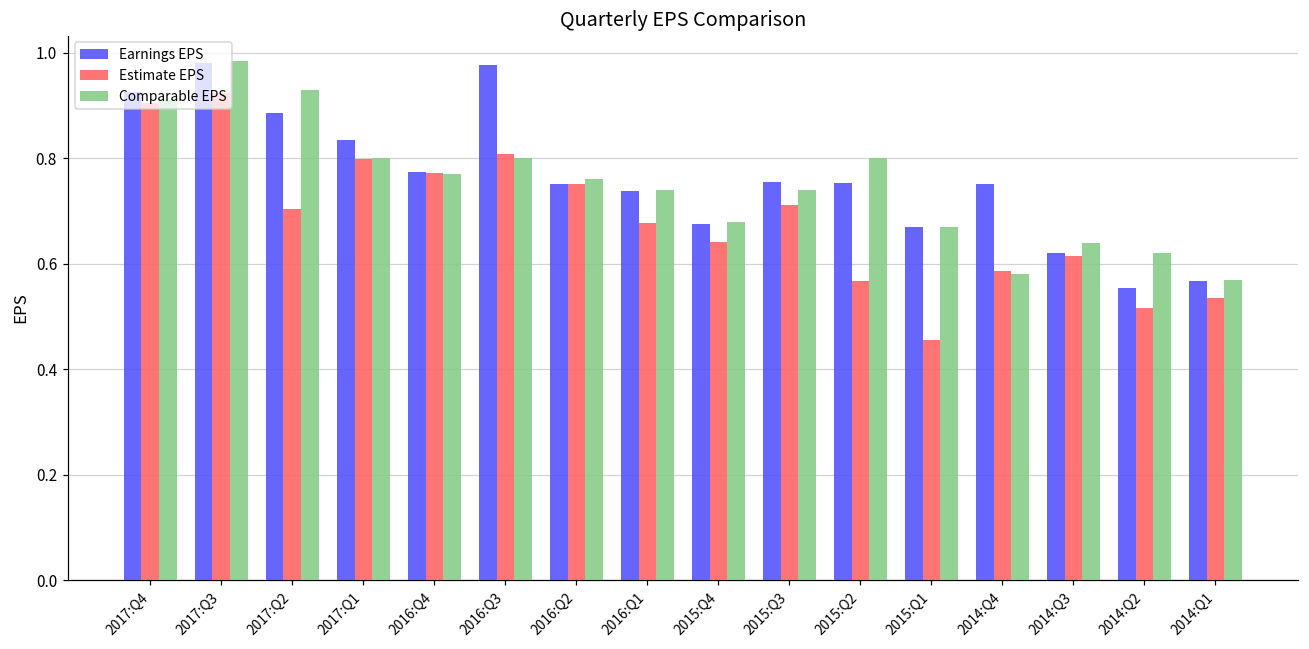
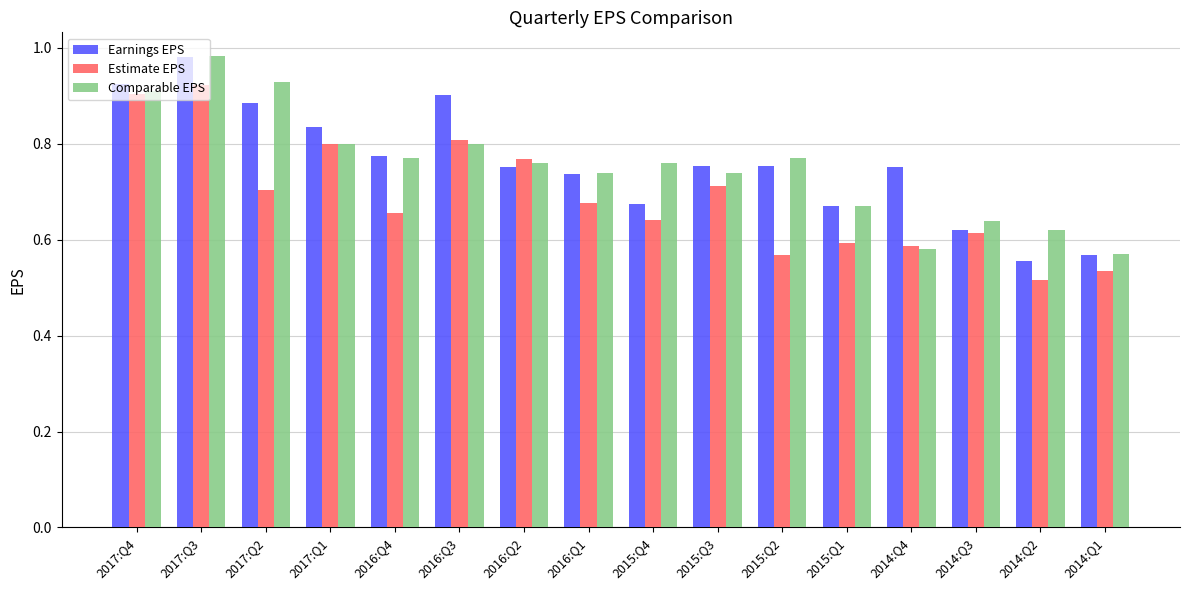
Estimate EPS, 2016:Q4: 0.77 -> 0.66
Earnings EPS, 2016:Q3: 0.98 -> 0.90
Estimate EPS, 2016:Q2: 0.75 -> 0.77
Comparable EPS, 2015:Q4: 0.68 -> 0.76
Comparable EPS, 2015:Q2: 0.80 -> 0.77
Estimate EPS, 2015:Q1: 0.46 -> 0.59
